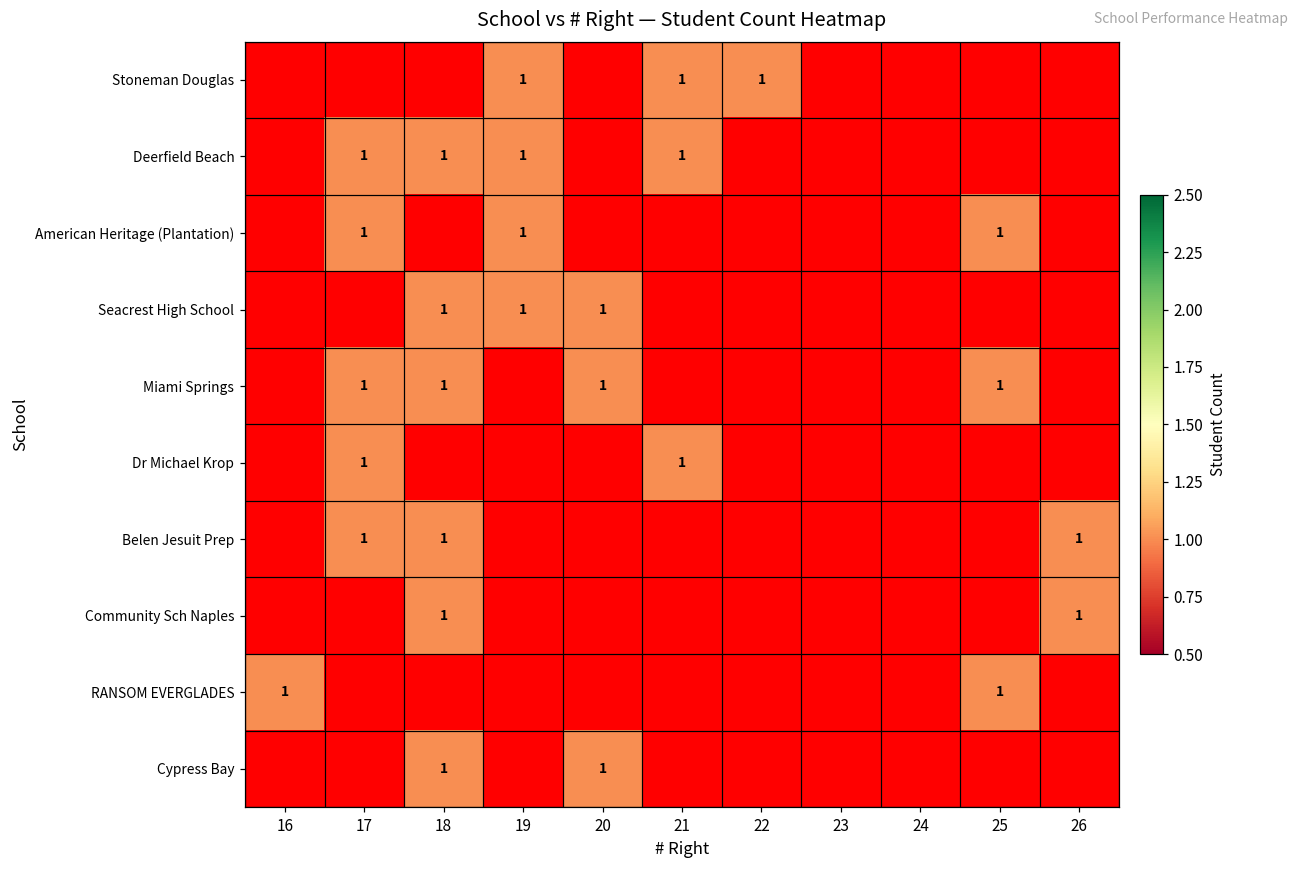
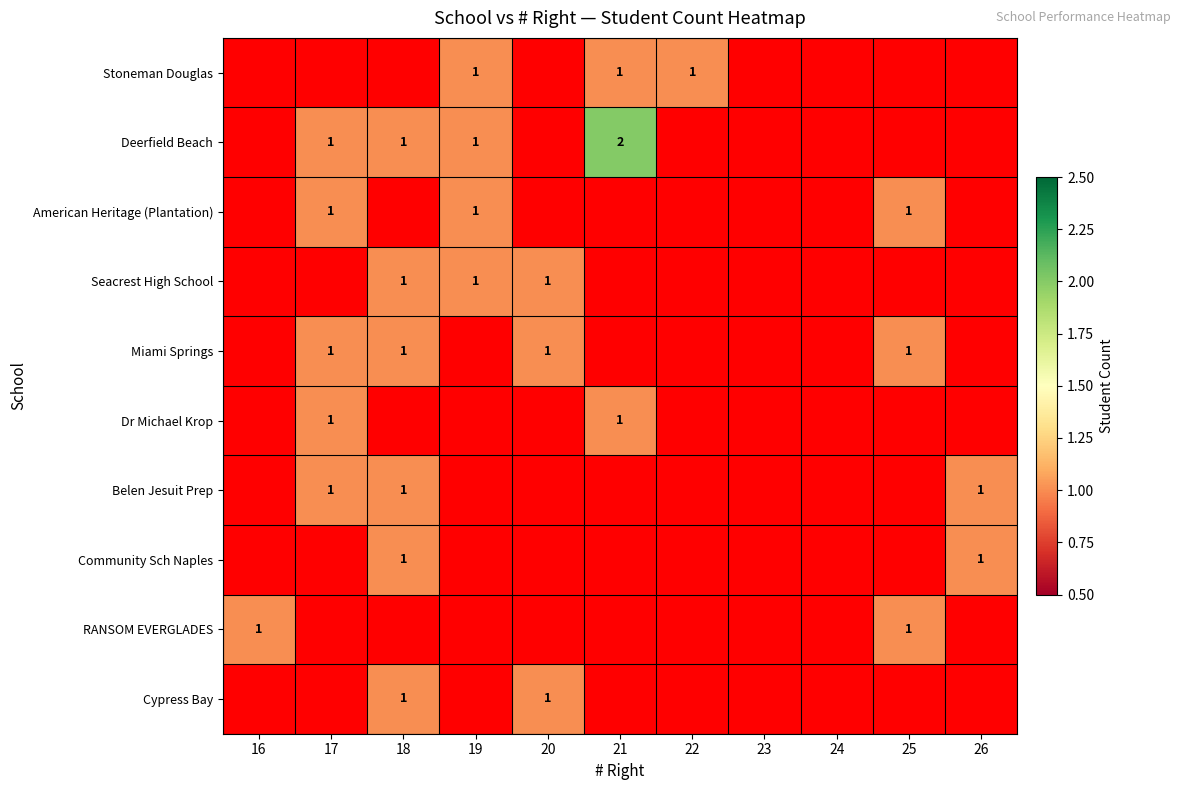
Deerfield Beach, 21: 1 -> 2
